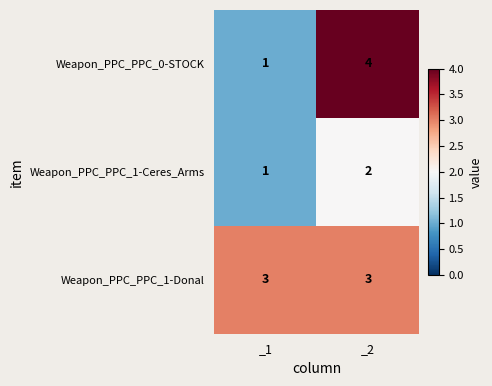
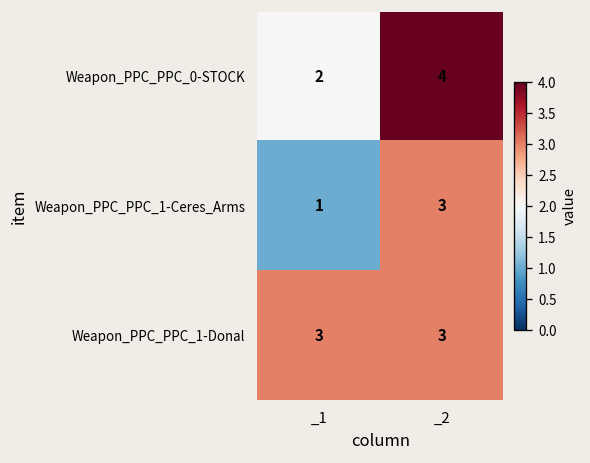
Weapon_PPC_PPC_0-STOCK, _1: 1 -> 2
Weapon_PPC_PPC_1-Ceres_Arms, _2: 2 -> 3
